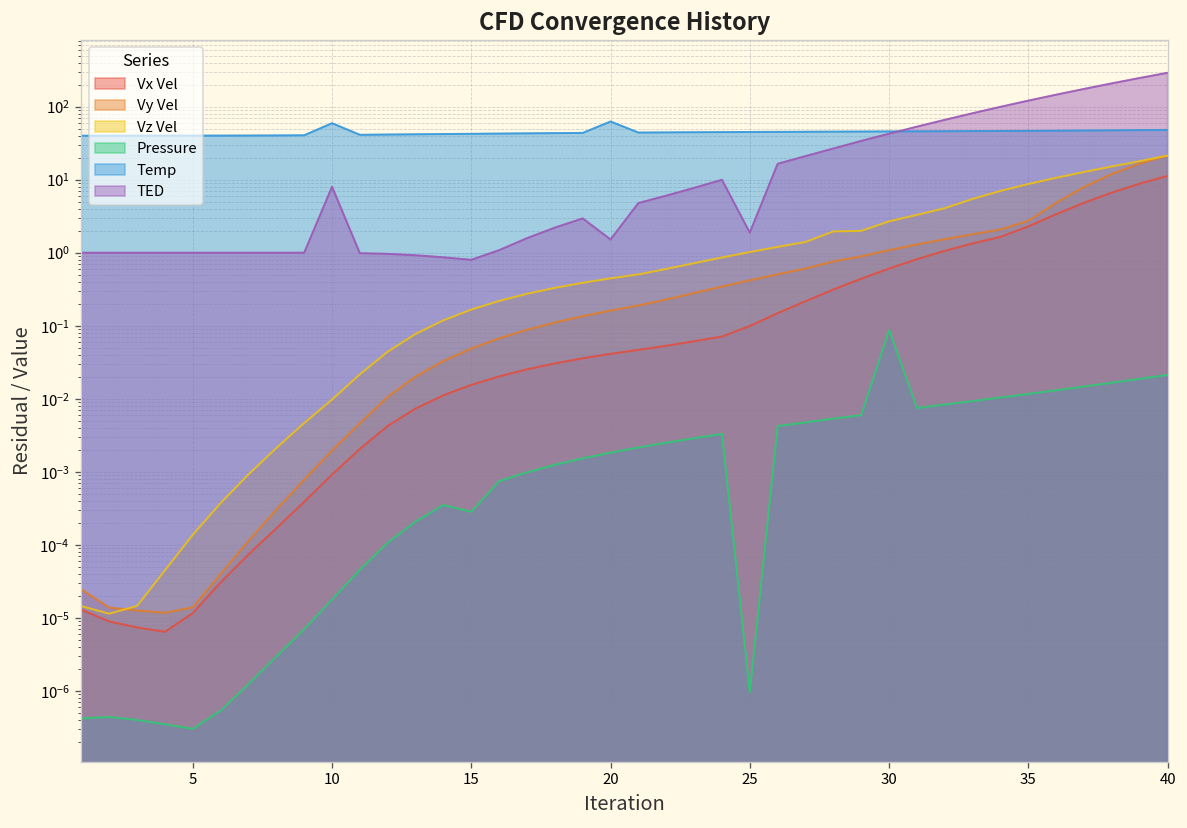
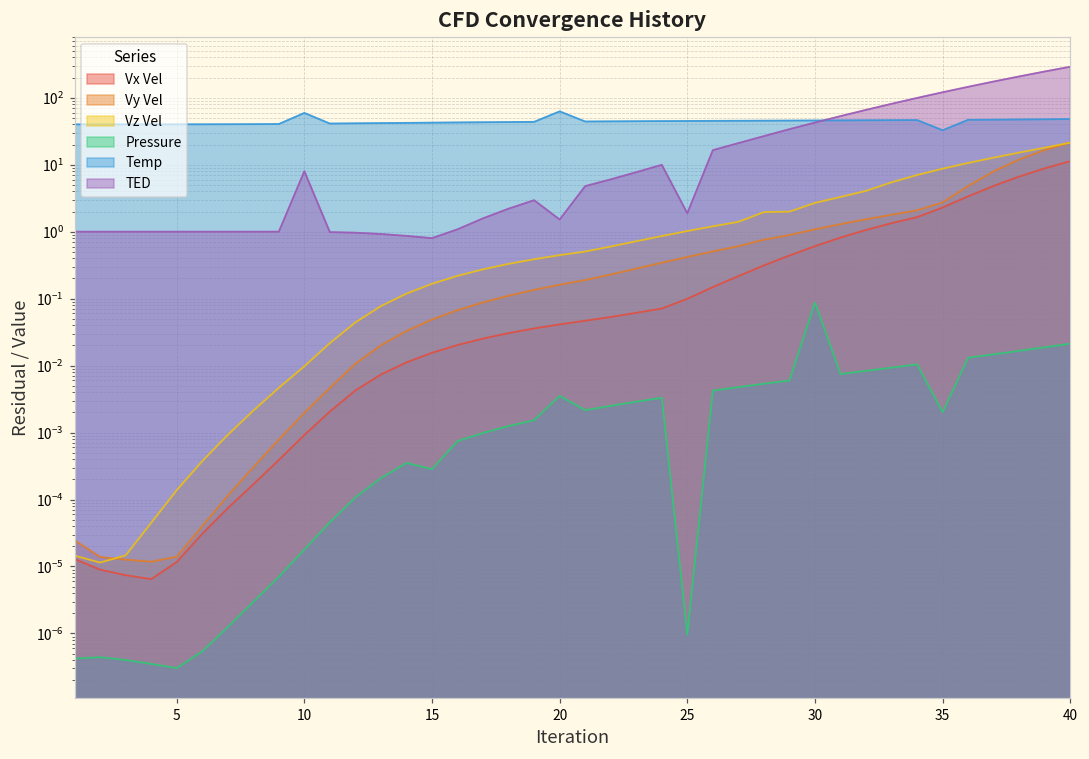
Pressure, 20: 0.0018 -> 0.004
Pressure, 35: 0.012 -> 0.0020
Temp, 35: 50 -> 30
